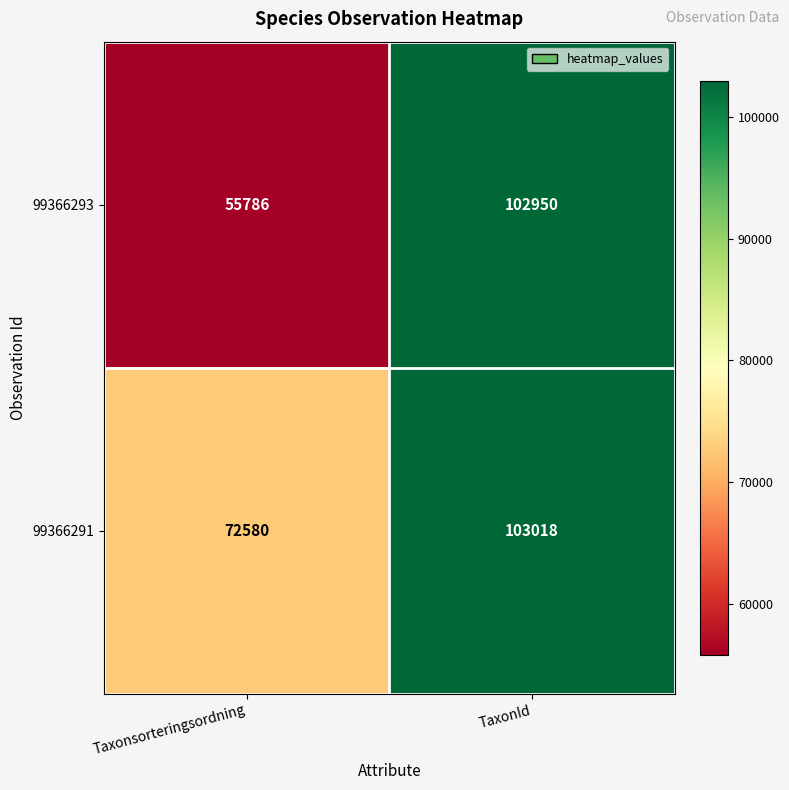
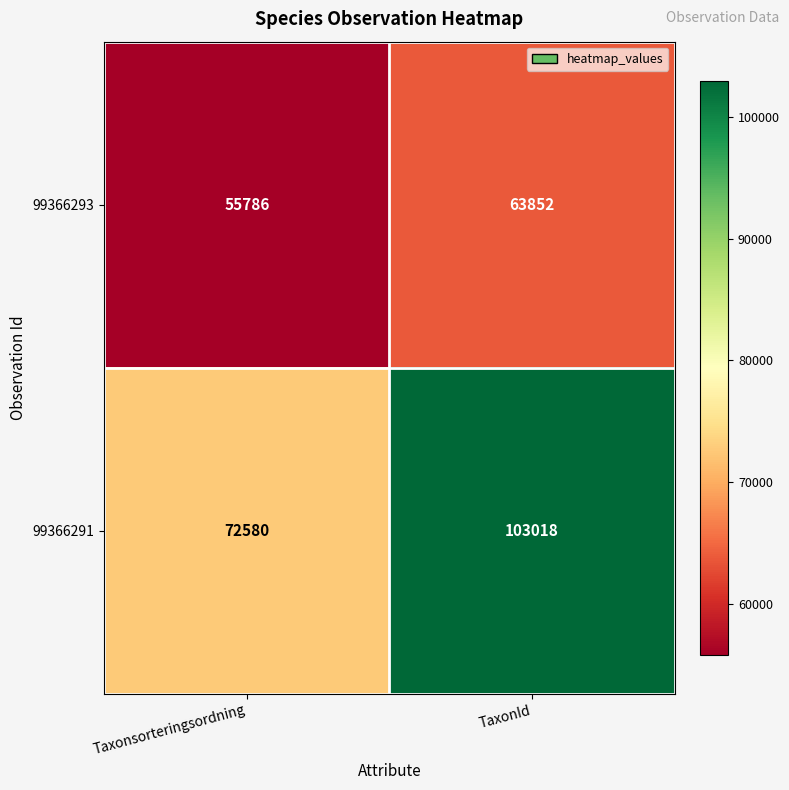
99366293, TaxonId: 102950 -> 63852
